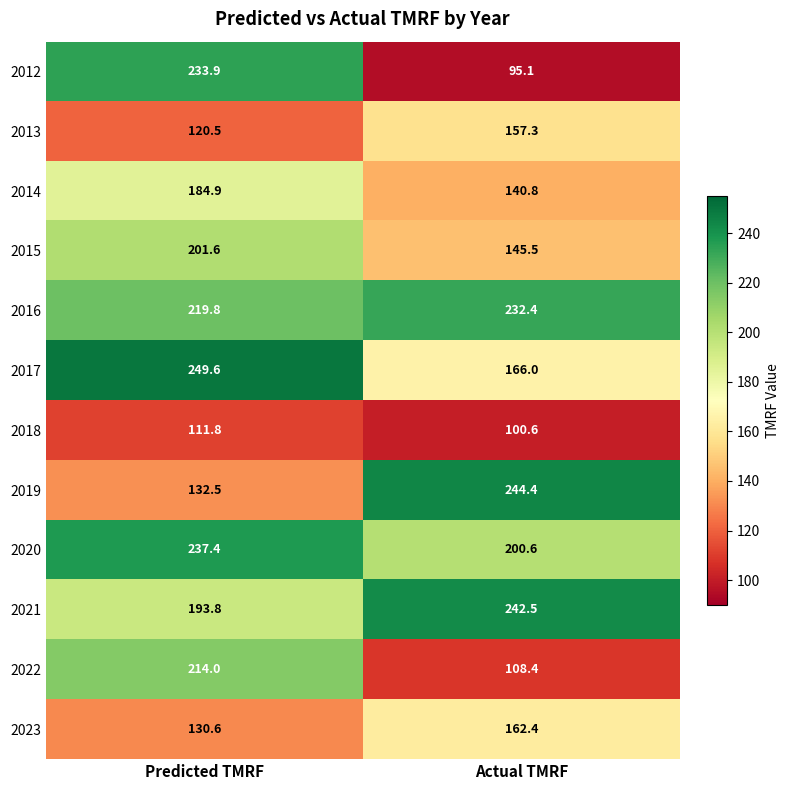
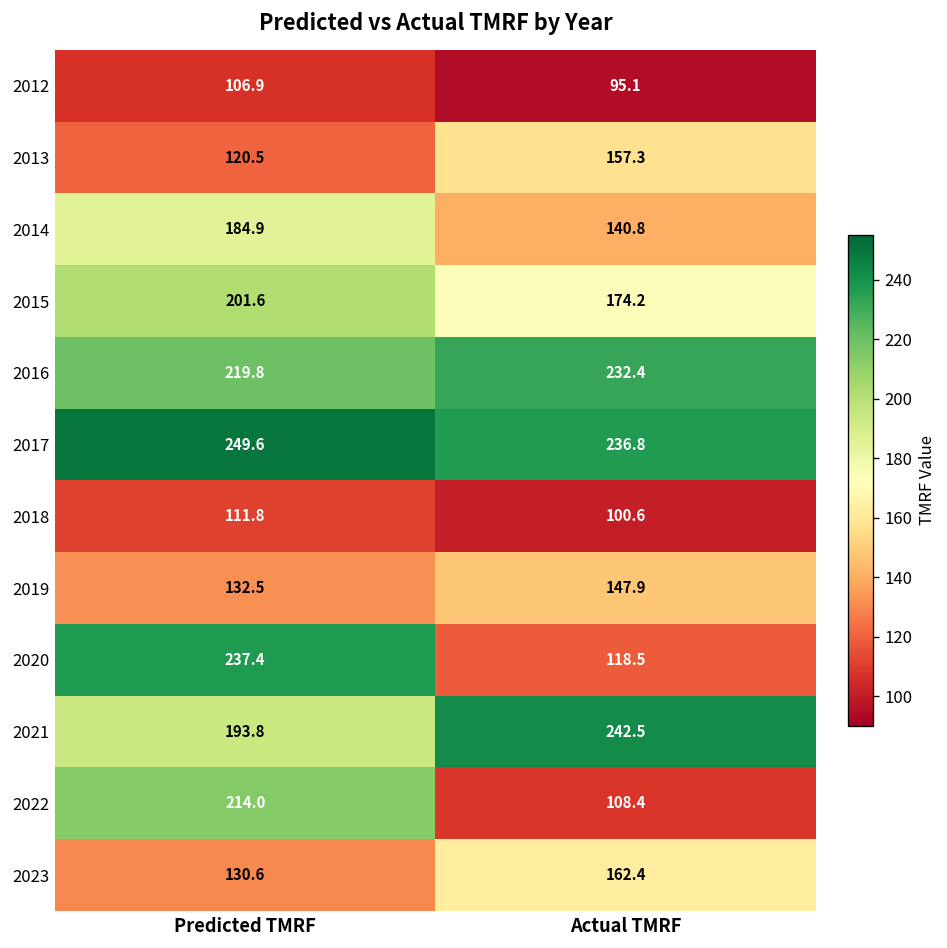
2012, Predicted TMRF: 233.9 -> 106.9
2015, Actual TMRF: 145.5 -> 174.2
2017, Actual TMRF: 166.0 -> 236.8
2019, Actual TMRF: 244.4 -> 147.9
2020, Actual TMRF: 200.6 -> 118.5
